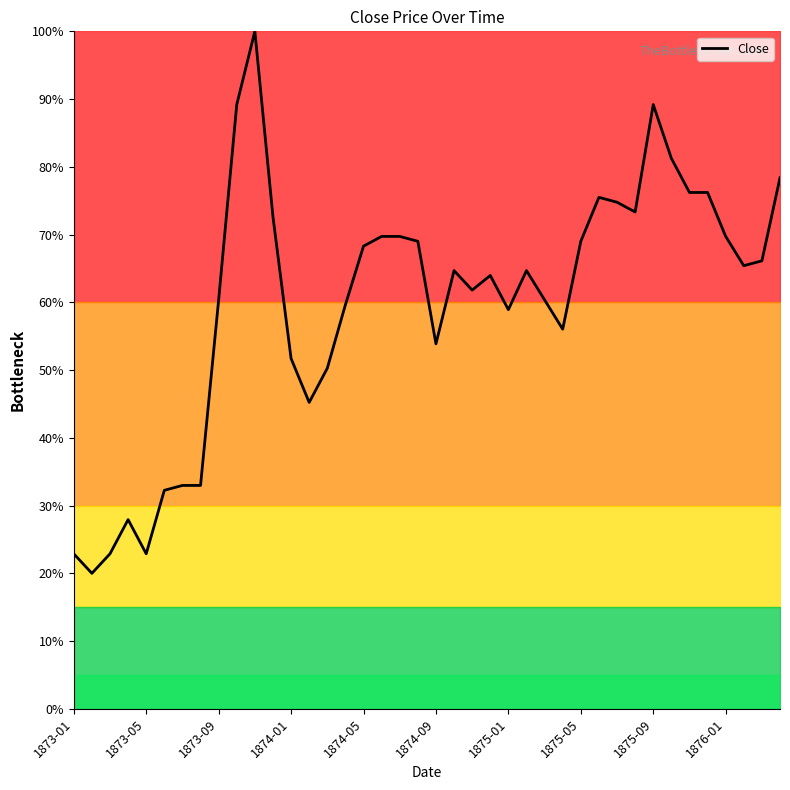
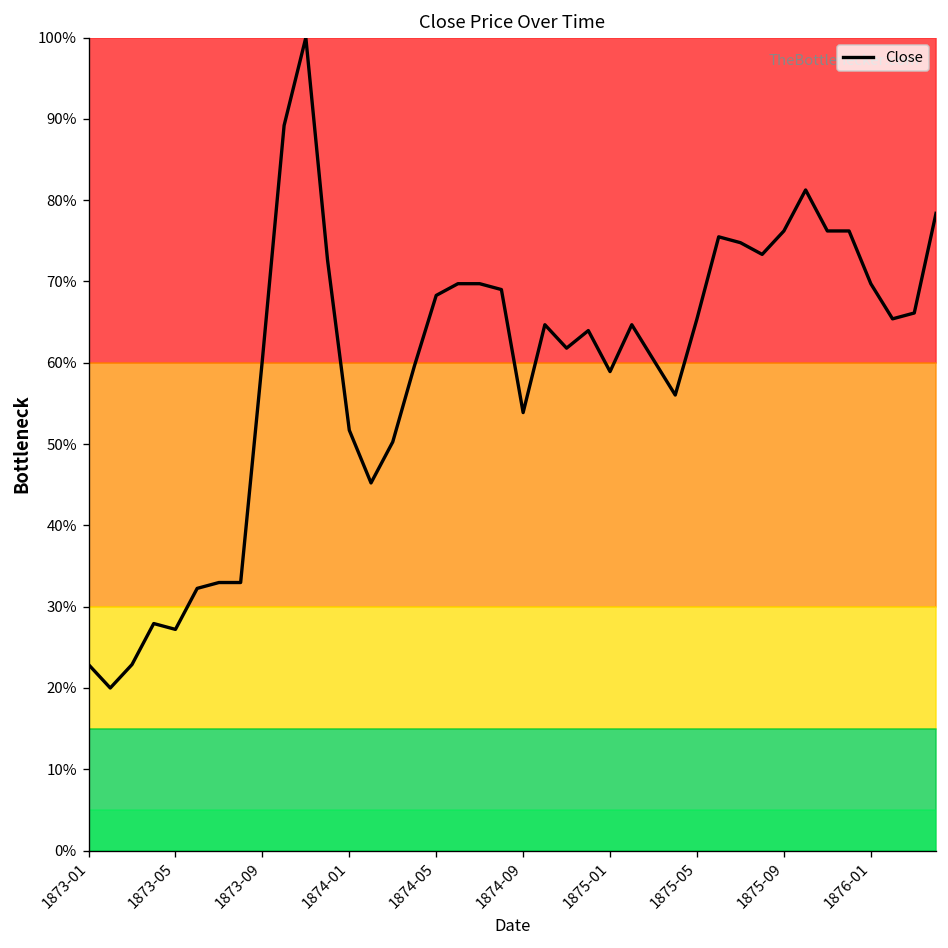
Close, 1873-05: 23% -> 27%
Close, 1875-05: 69% -> 65%
Close, 1875-09: 89% -> 76%
